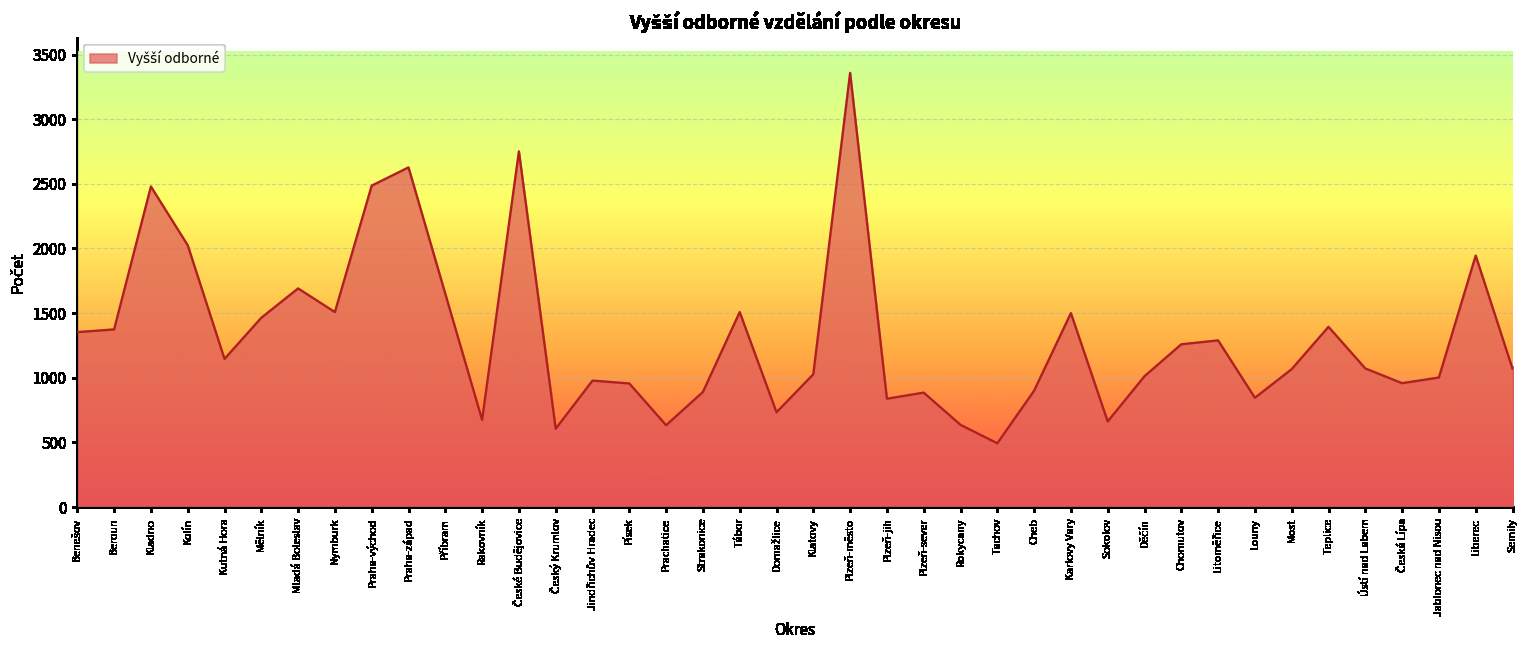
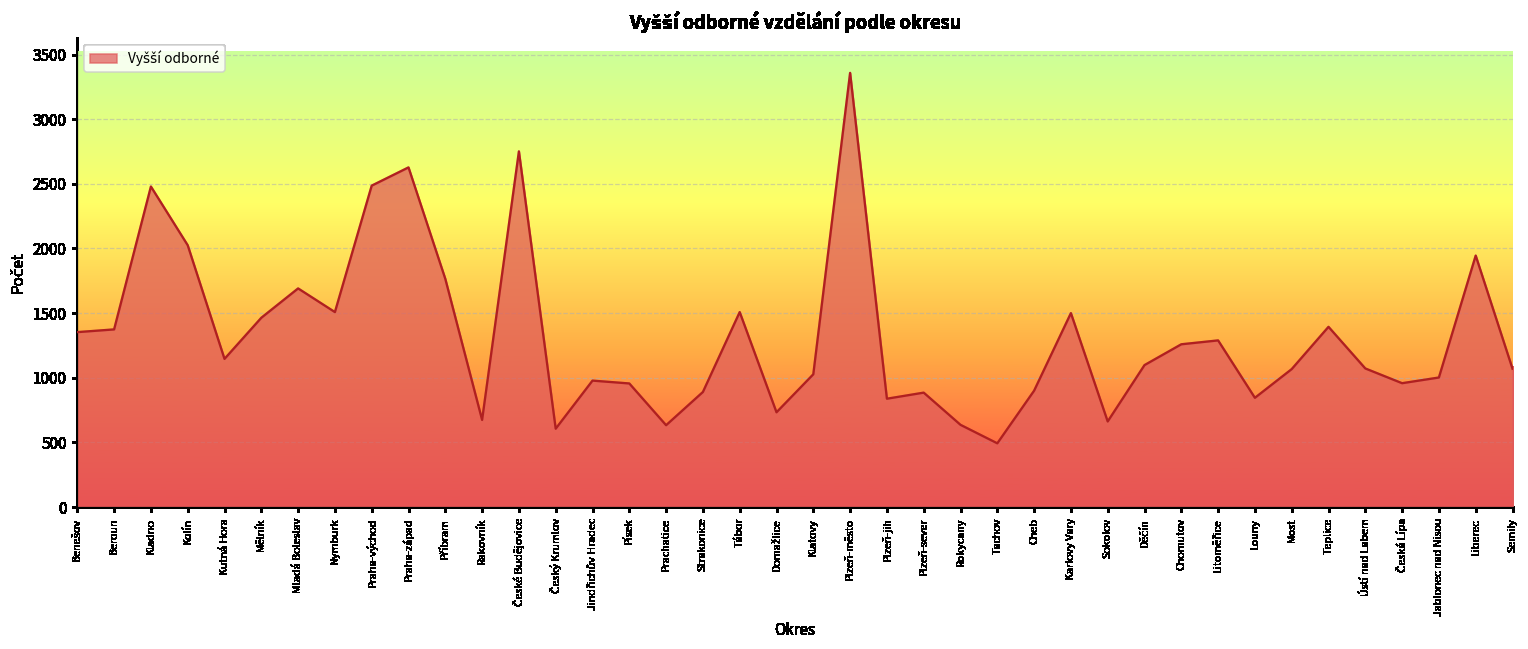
Příbram: 1650 -> 1770
Děčín: 1010 -> 1100
